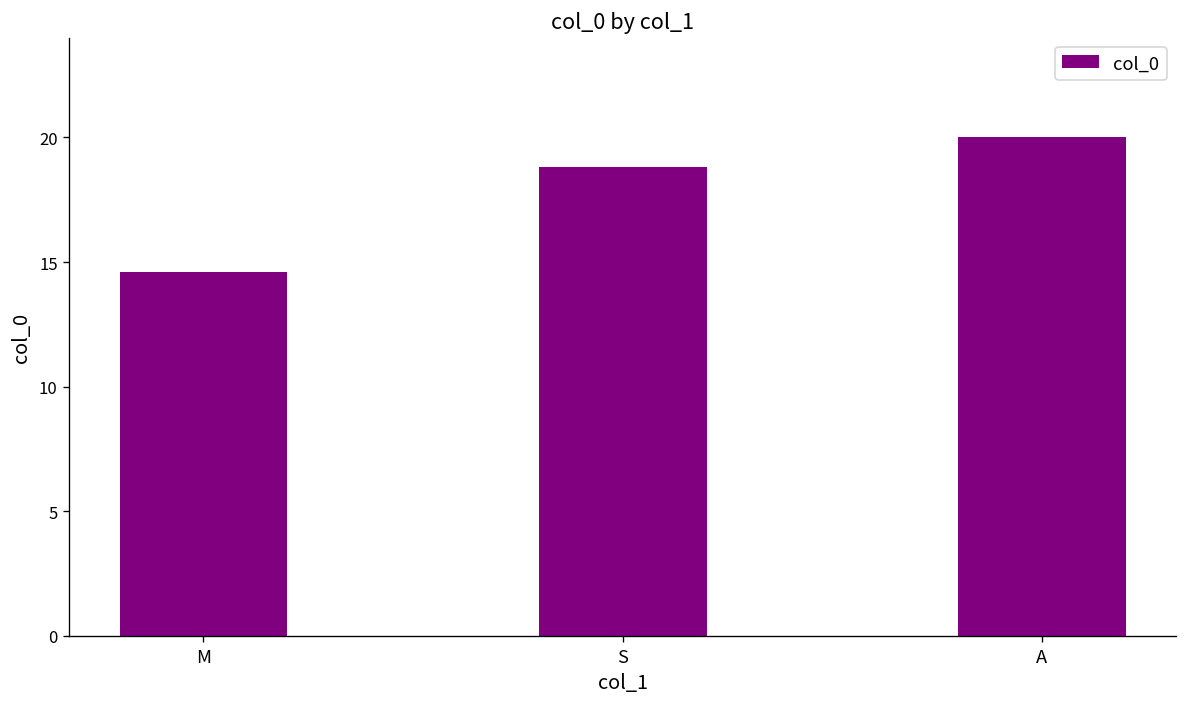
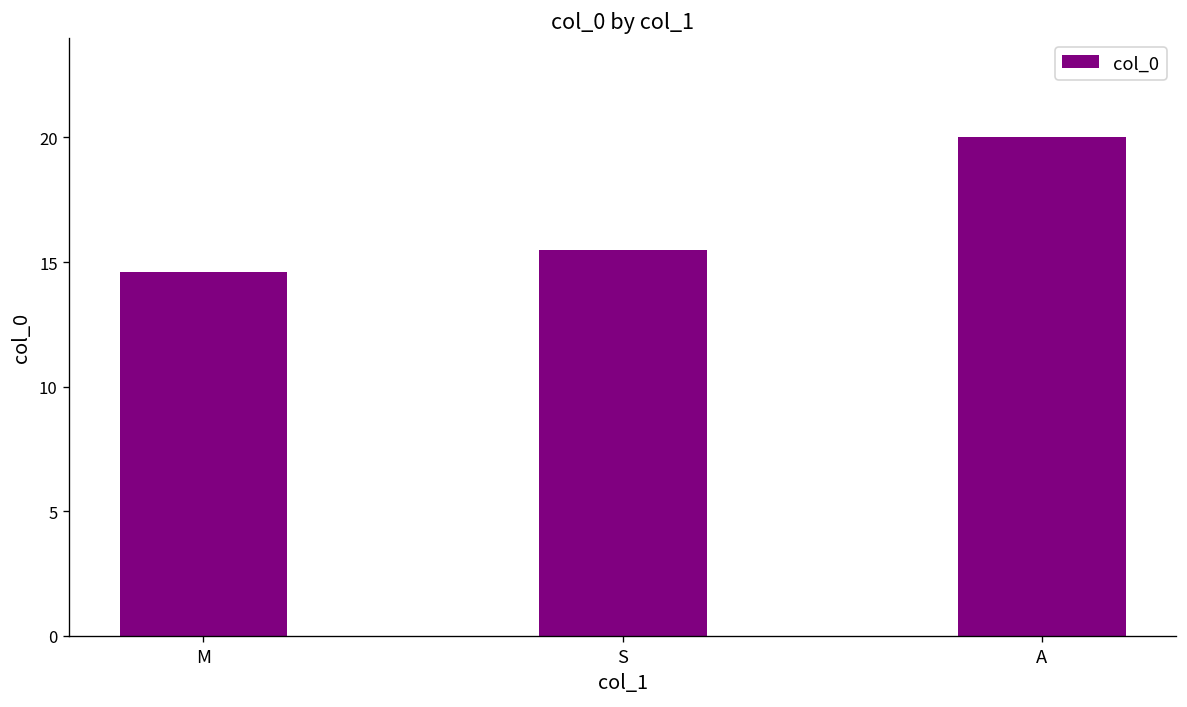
S: 18.8 -> 15.5
